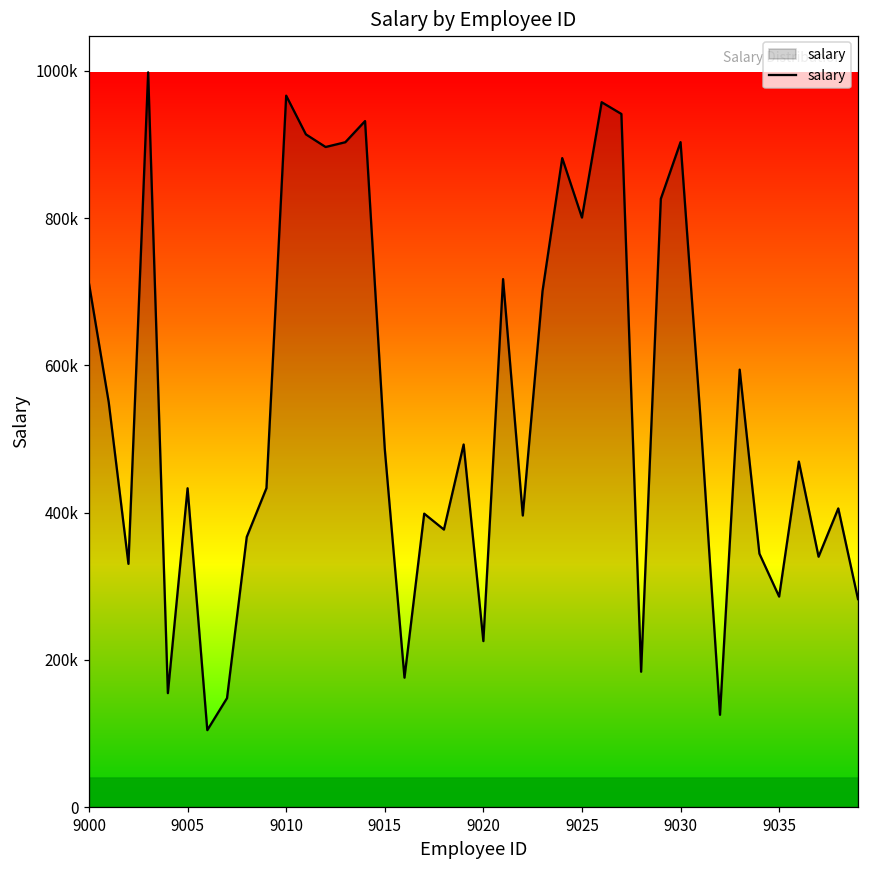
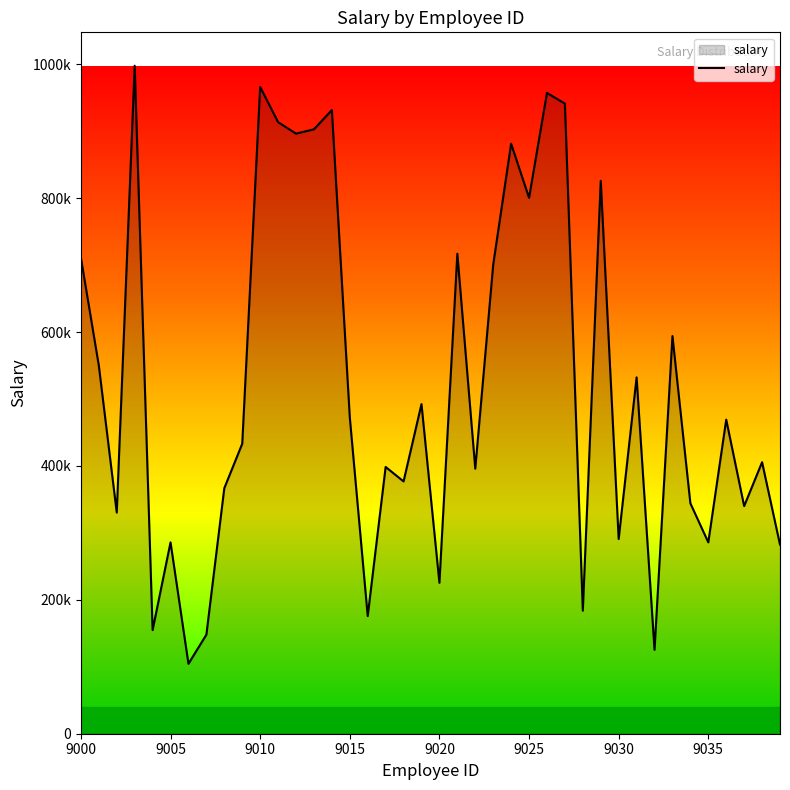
9005: 430000 -> 290000
9015: 490000 -> 470000
9030: 900000 -> 290000
